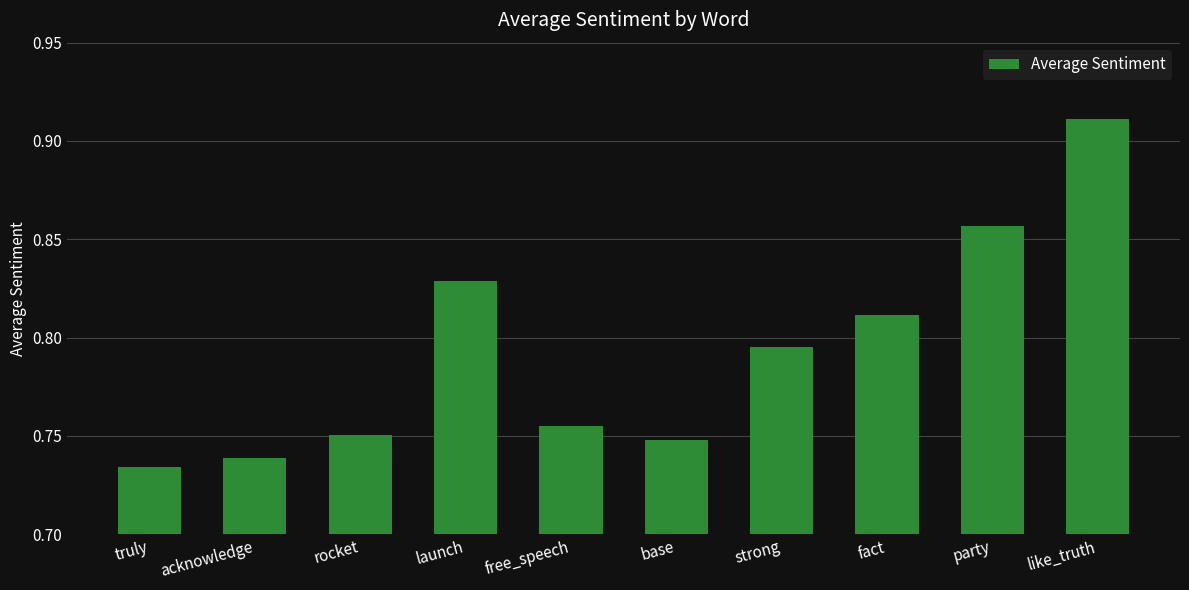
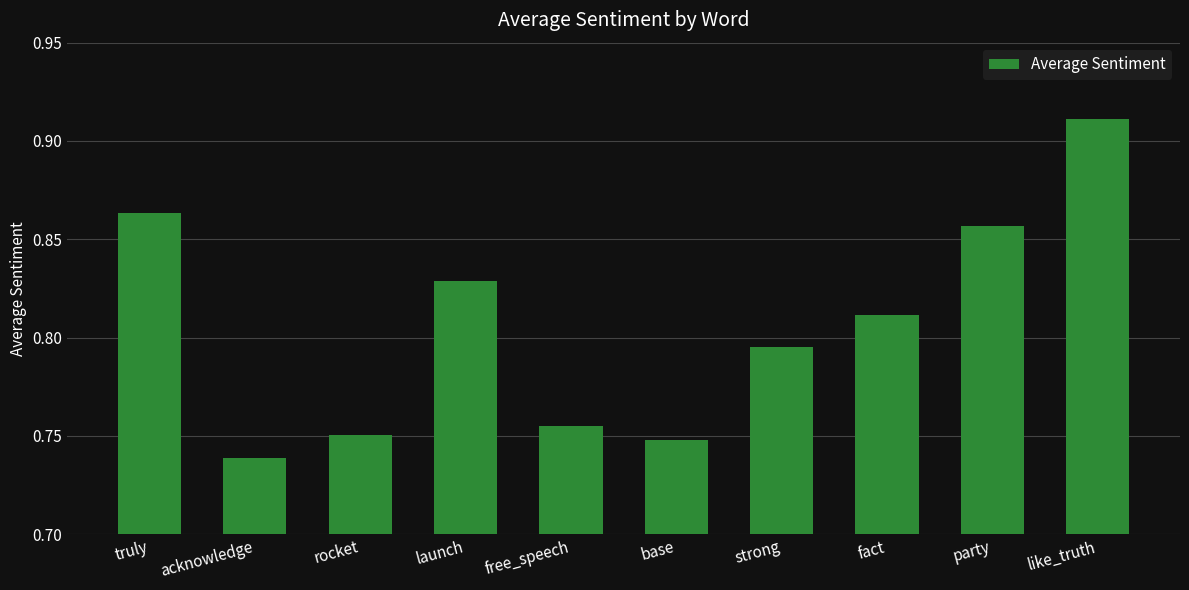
truly: 0.734 -> 0.864
